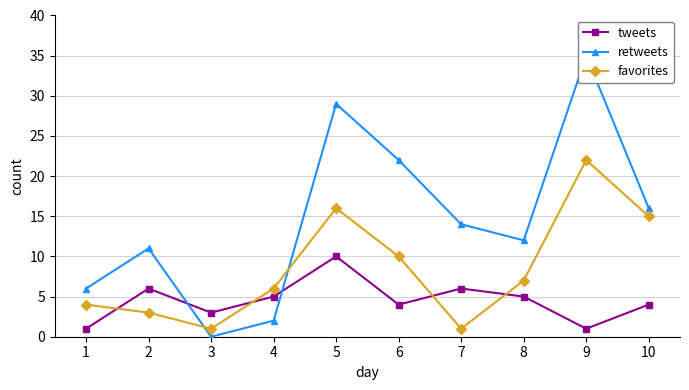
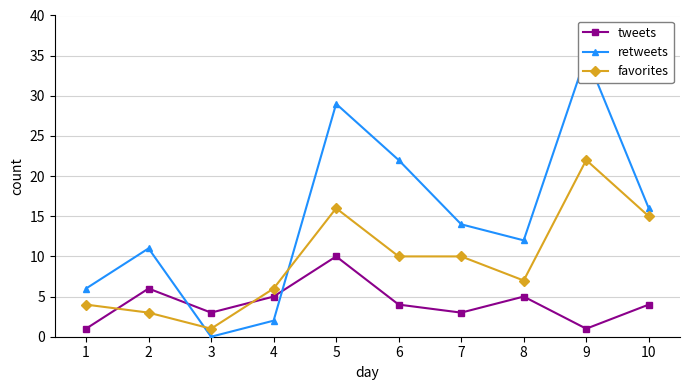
tweets, 7: 6 -> 3
favorites, 7: 1 -> 10
